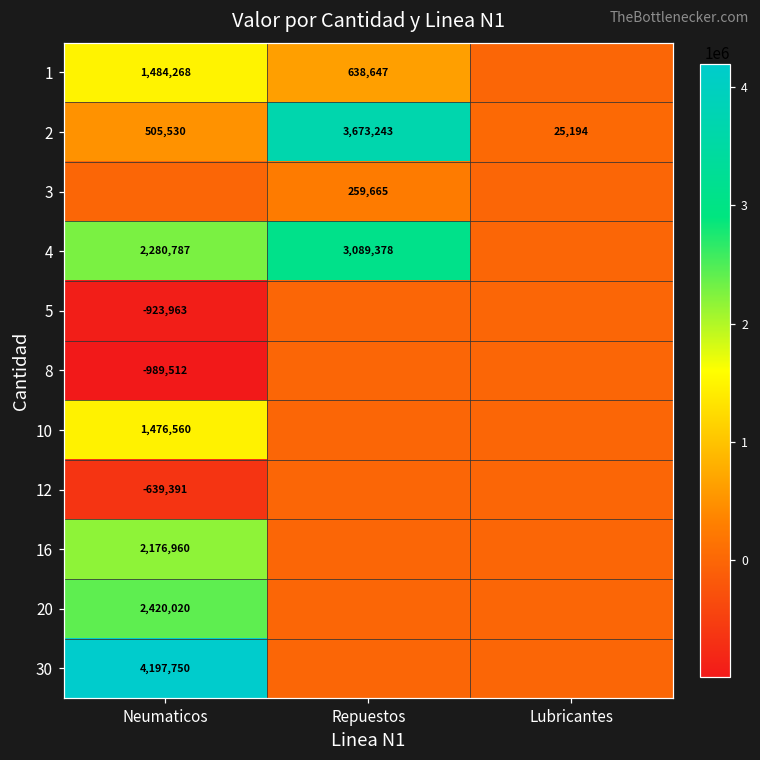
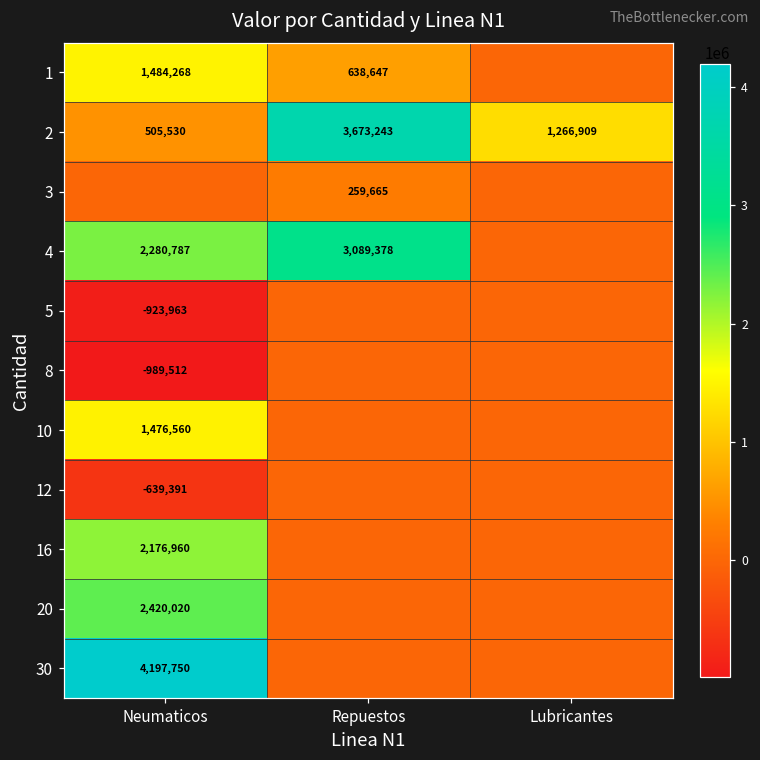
2, Lubricantes: 25,194 -> 1,266,909
